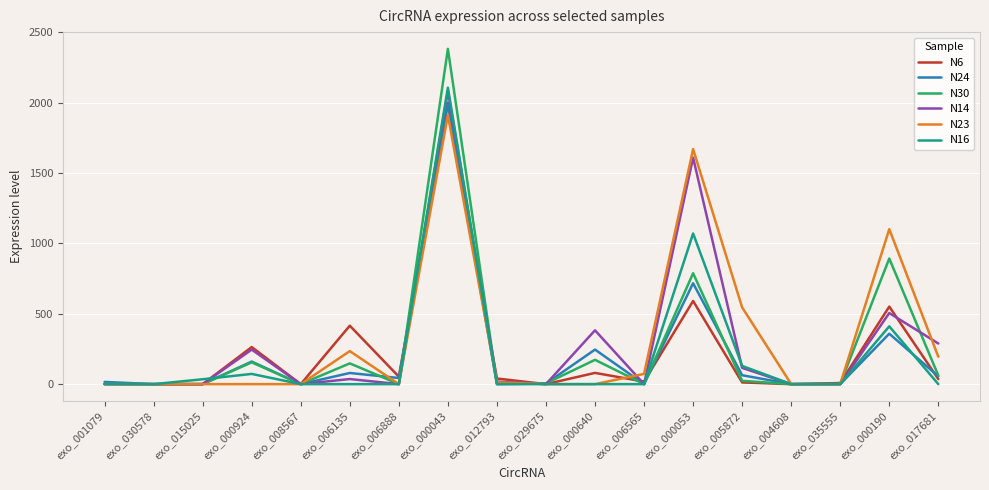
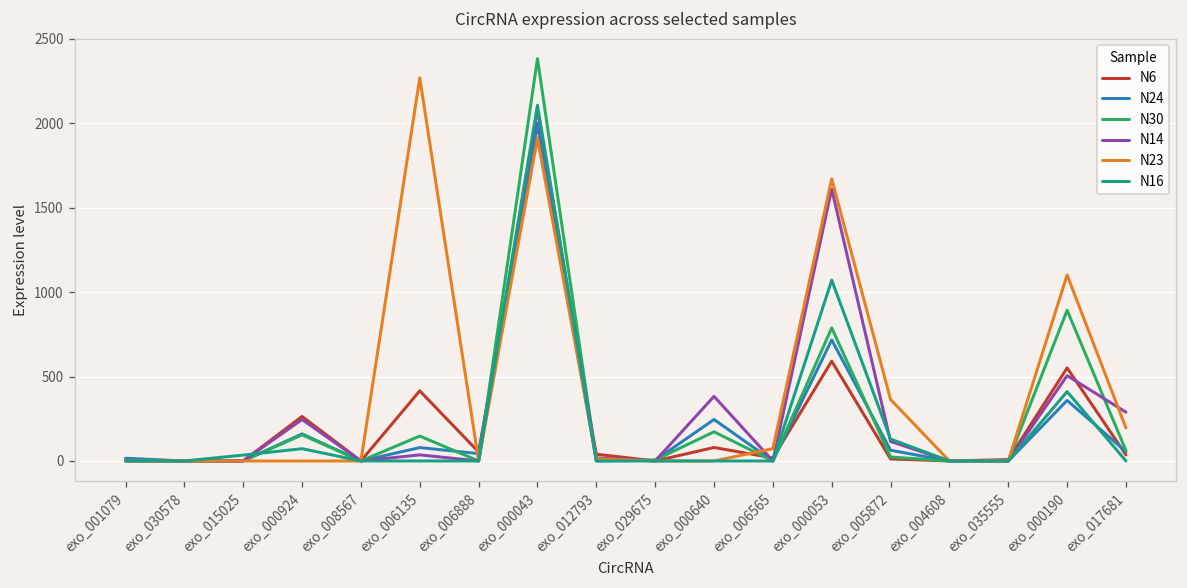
N23, exo_006135: 230 -> 2270
N23, exo_005872: 550 -> 360
